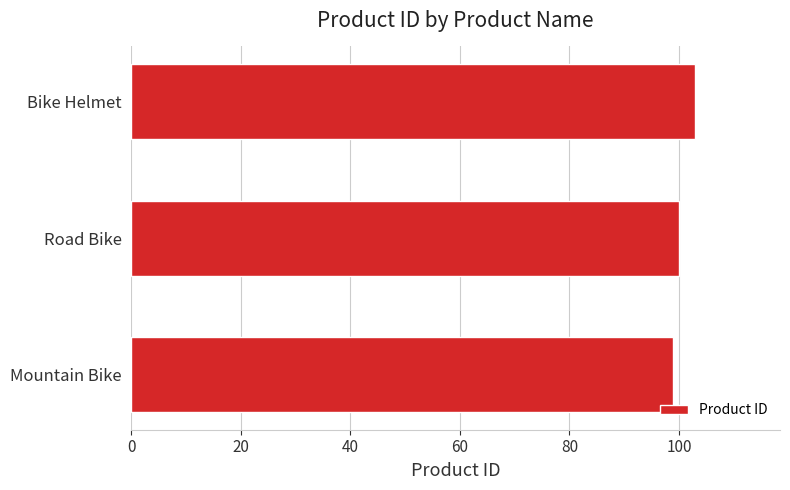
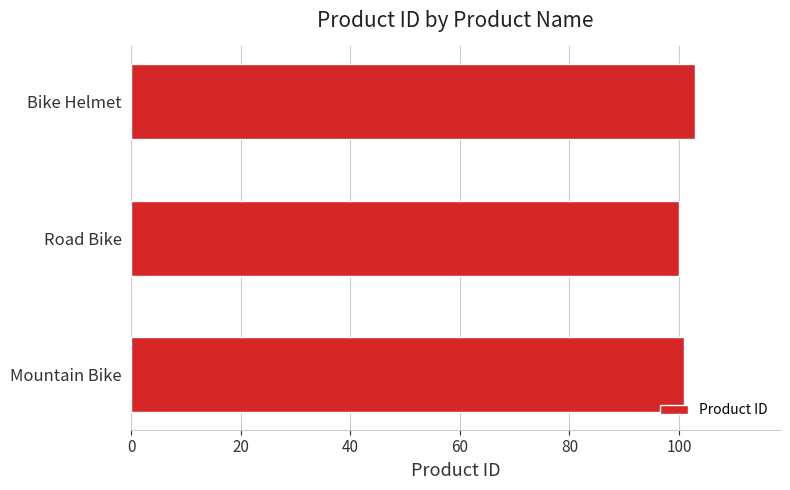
Mountain Bike: 99 -> 101
